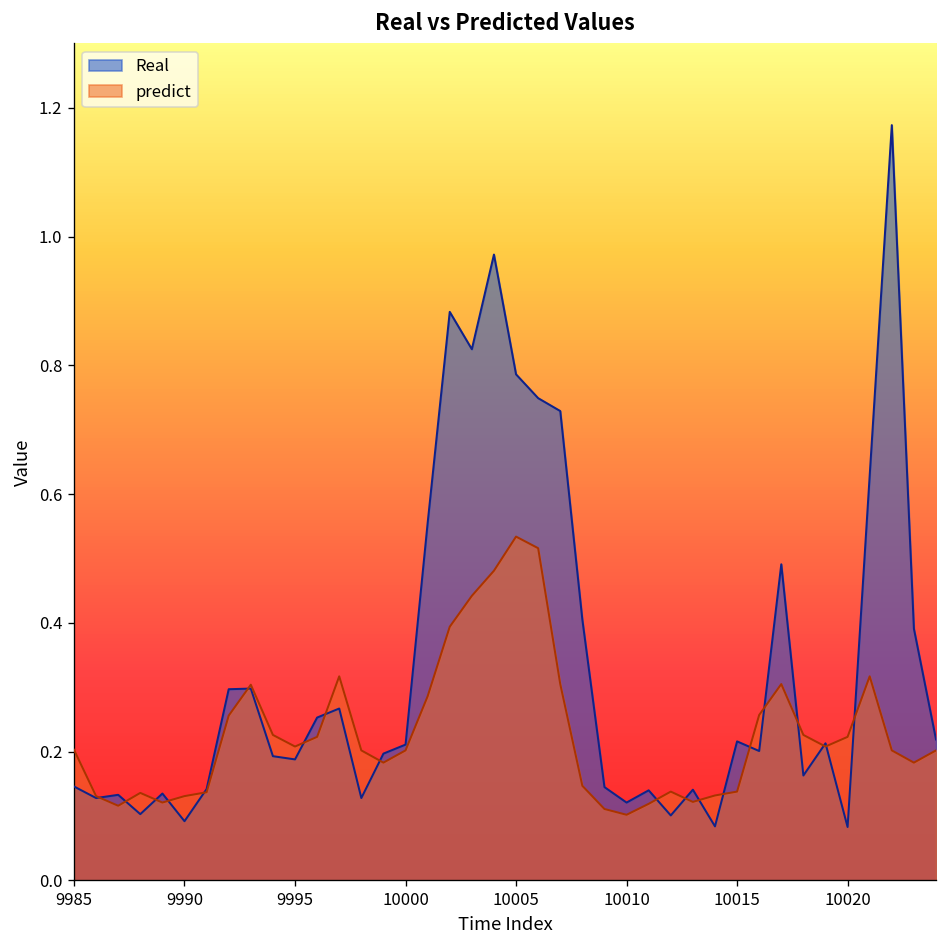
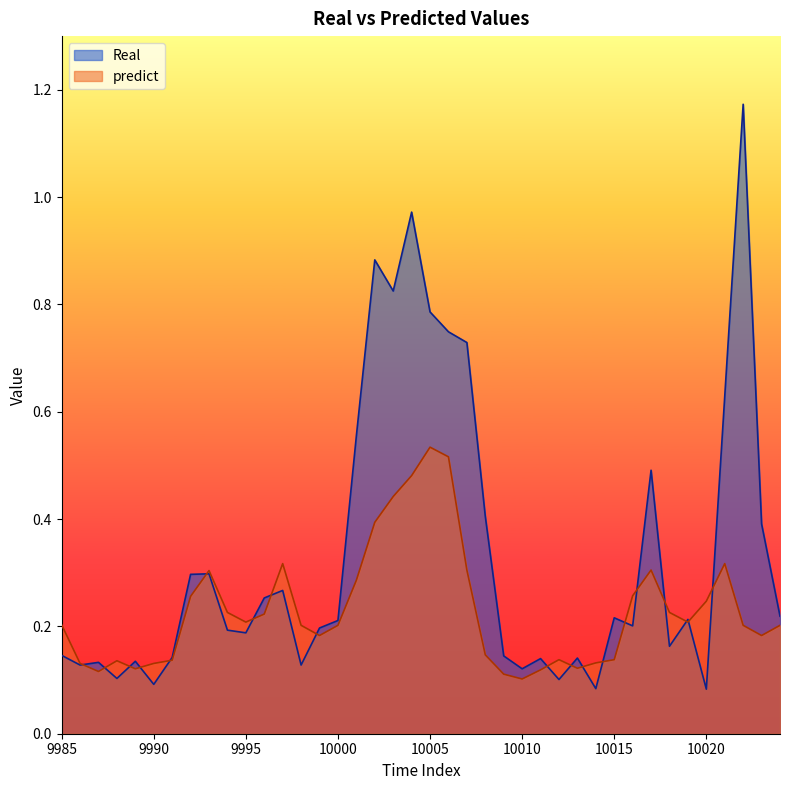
predict, 10020: 0.22 -> 0.25
